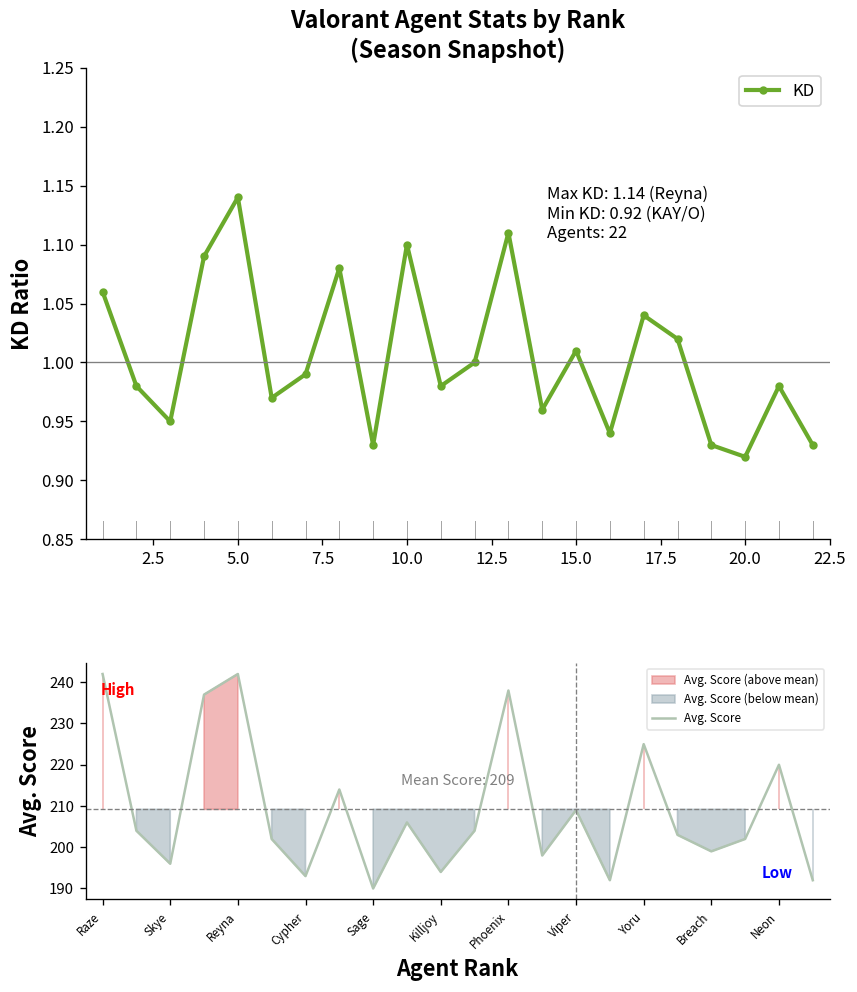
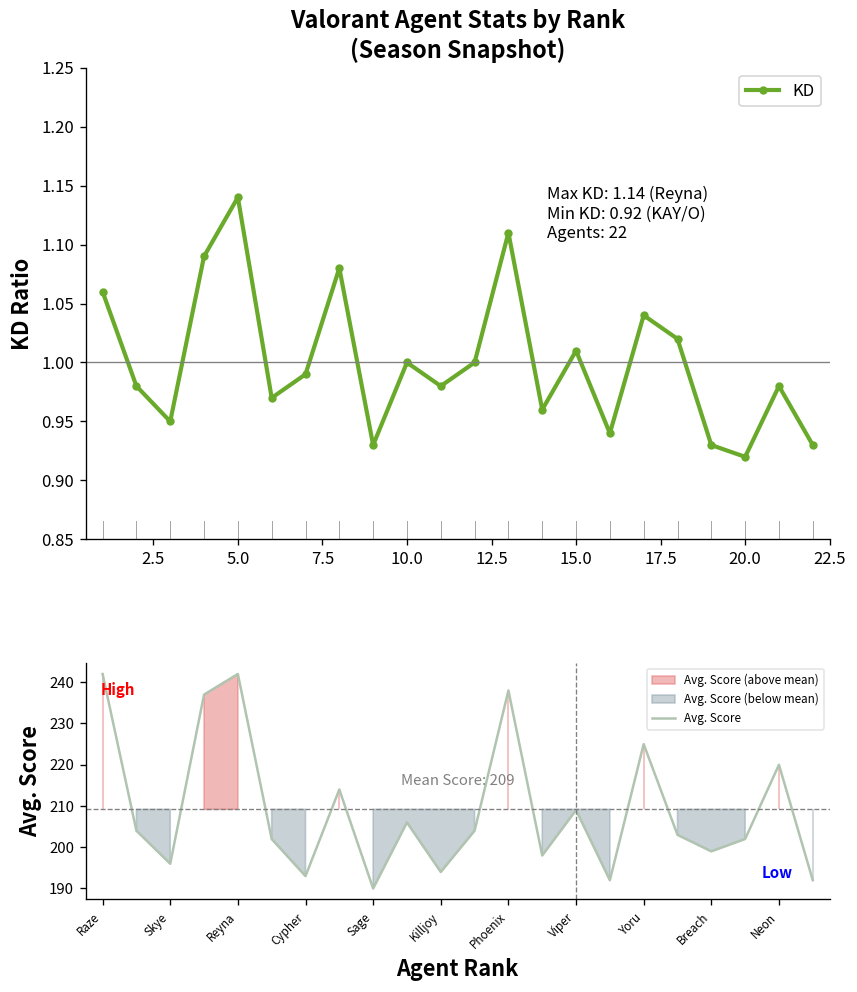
Valorant Agent Stats by Rank (Season Snapshot), 10.0: 1.1 -> 1.0
